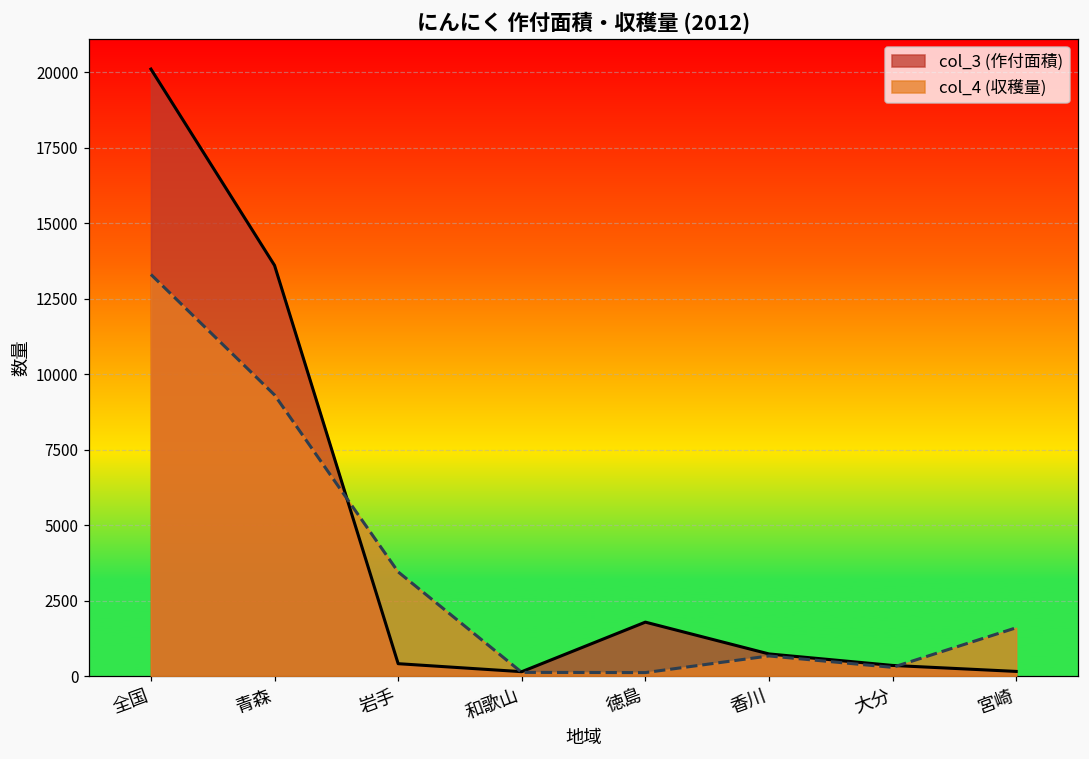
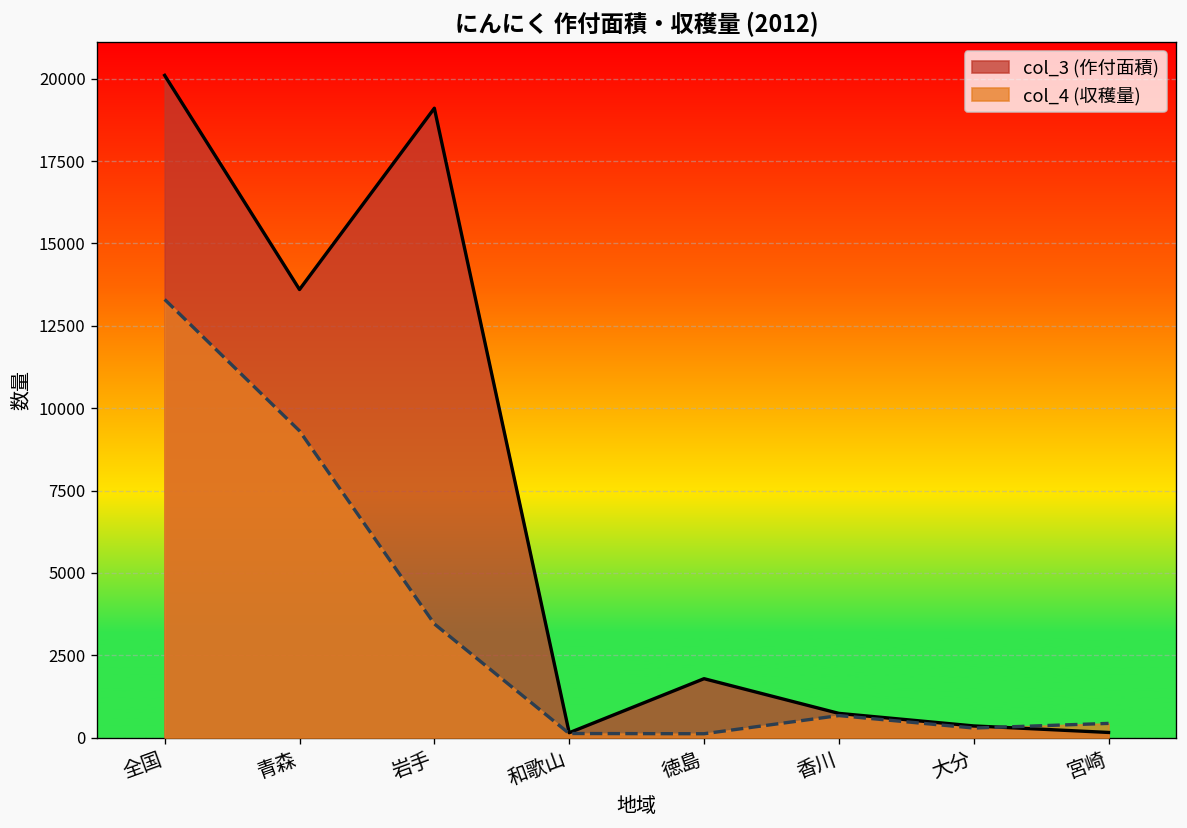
col_3 (作付面積), 岩手: 400 -> 19100
col_4 (収穫量), 宮崎: 1600 -> 400
